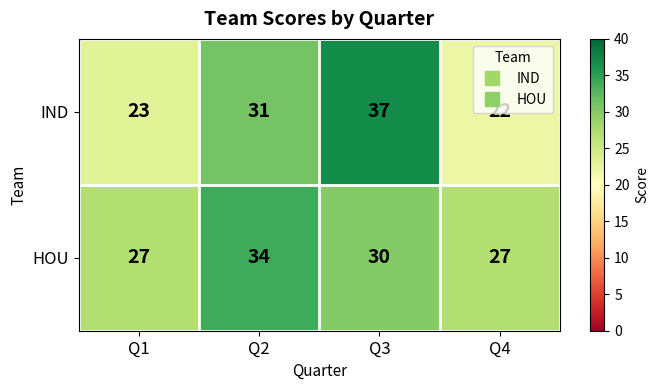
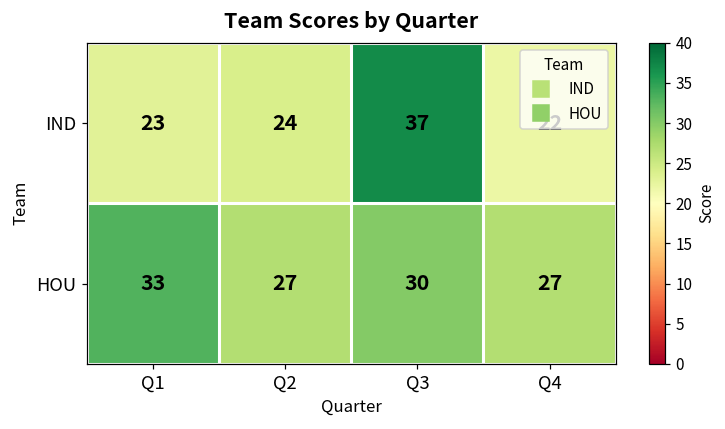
IND, Q2: 31 -> 24
HOU, Q1: 27 -> 33
HOU, Q2: 34 -> 27
